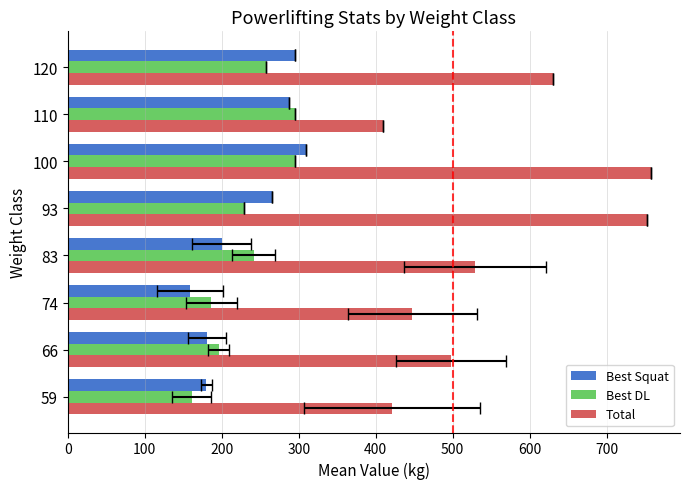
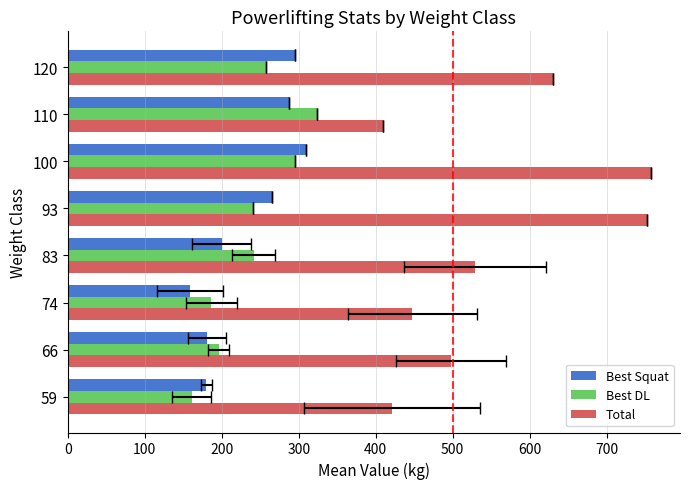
Best DL, 110: 300 -> 320
Best DL, 93: 230 -> 240
